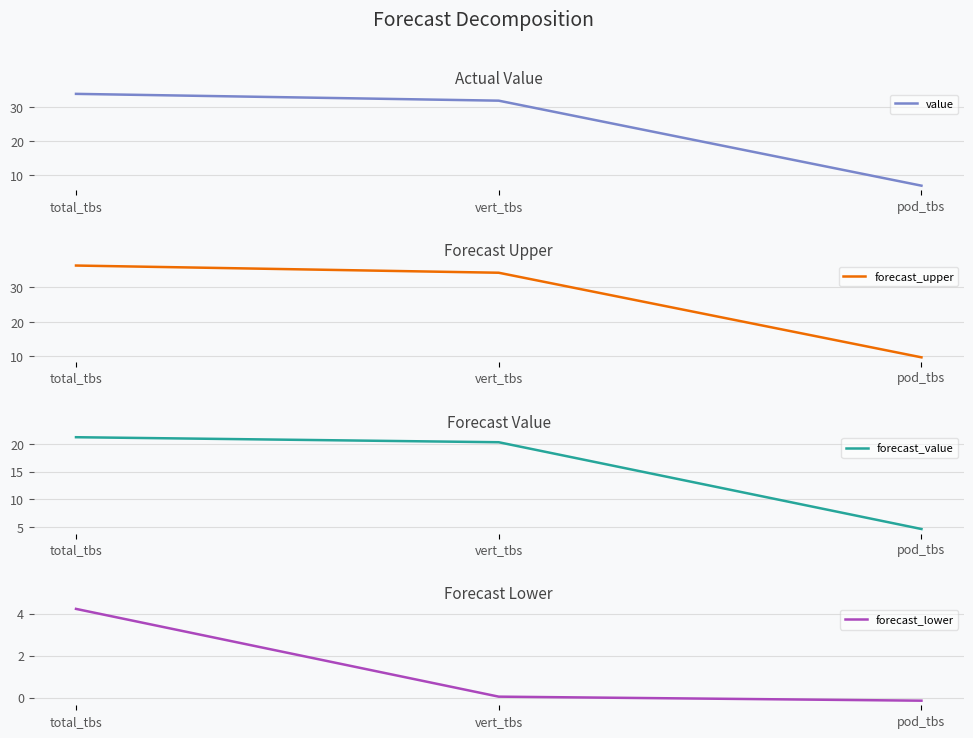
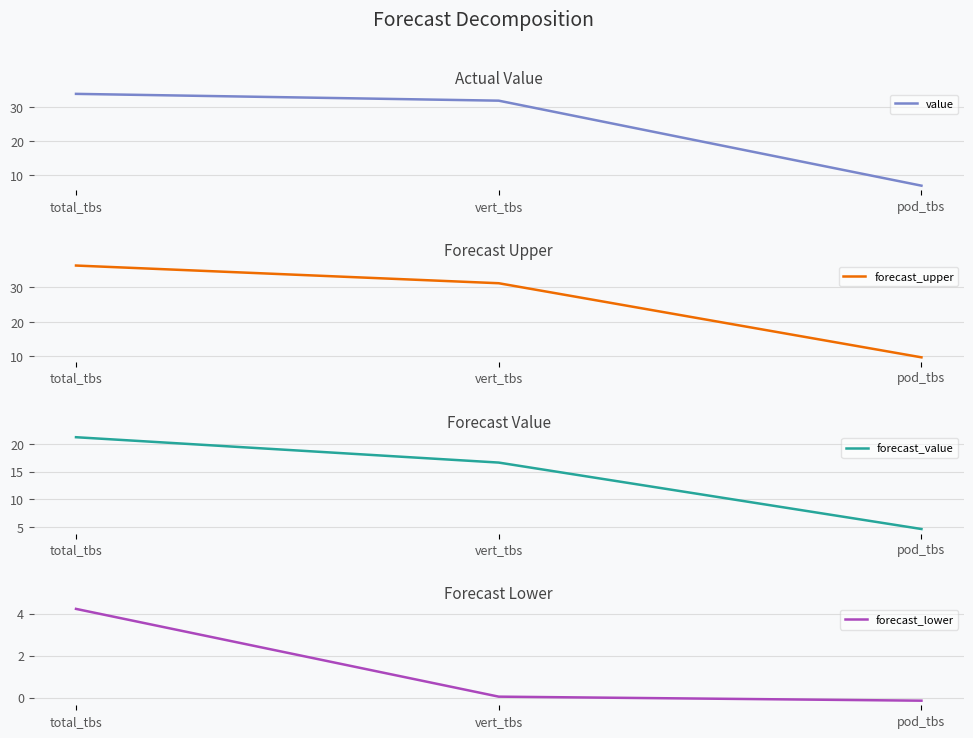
Forecast Upper, vert_tbs: 34 -> 31
Forecast Value, vert_tbs: 20 -> 17
